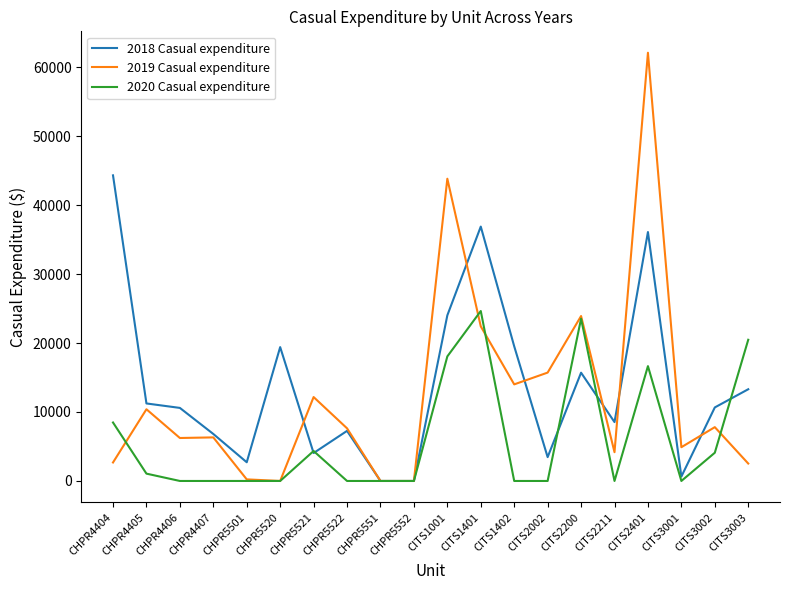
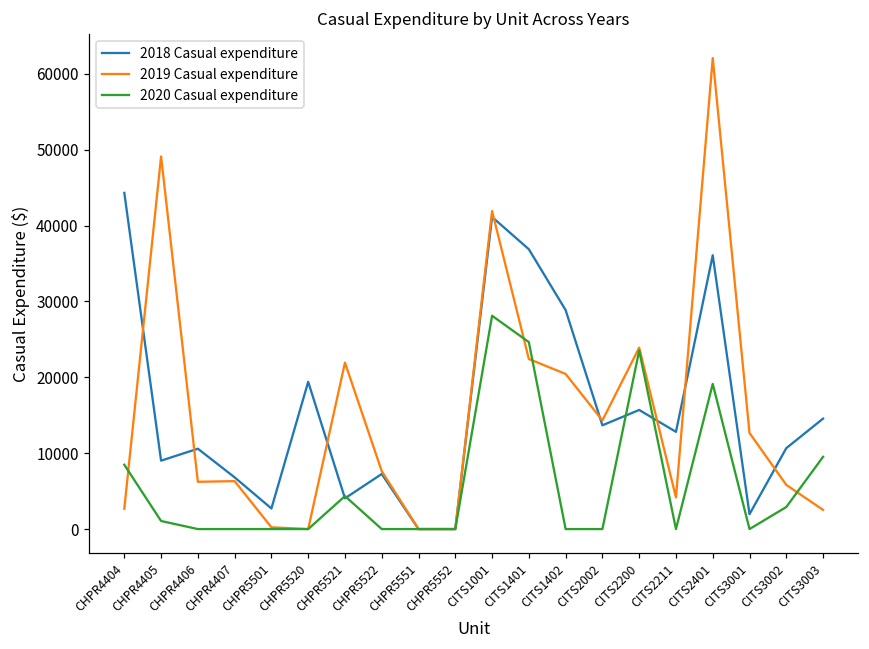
2018 Casual expenditure, CHPR4405: 11000 -> 9000
2019 Casual expenditure, CHPR4405: 10000 -> 49000
2019 Casual expenditure, CHPR5521: 12000 -> 22000
2018 Casual expenditure, CITS1001: 24000 -> 41000
2019 Casual expenditure, CITS1001: 44000 -> 42000
2020 Casual expenditure, CITS1001: 18000 -> 28000
2018 Casual expenditure, CITS1402: 20000 -> 29000
2019 Casual expenditure, CITS1402: 14000 -> 20000
2018 Casual expenditure, CITS2002: 3000 -> 14000
2019 Casual expenditure, CITS2002: 16000 -> 14000
2018 Casual expenditure, CITS2211: 9000 -> 13000
2020 Casual expenditure, CITS2401: 17000 -> 19000
2018 Casual expenditure, CITS3001: 1000 -> 2000
2019 Casual expenditure, CITS3001: 5000 -> 13000
2019 Casual expenditure, CITS3002: 8000 -> 6000
2020 Casual expenditure, CITS3002: 4000 -> 3000
2018 Casual expenditure, CITS3003: 13000 -> 15000
2020 Casual expenditure, CITS3003: 20000 -> 10000
